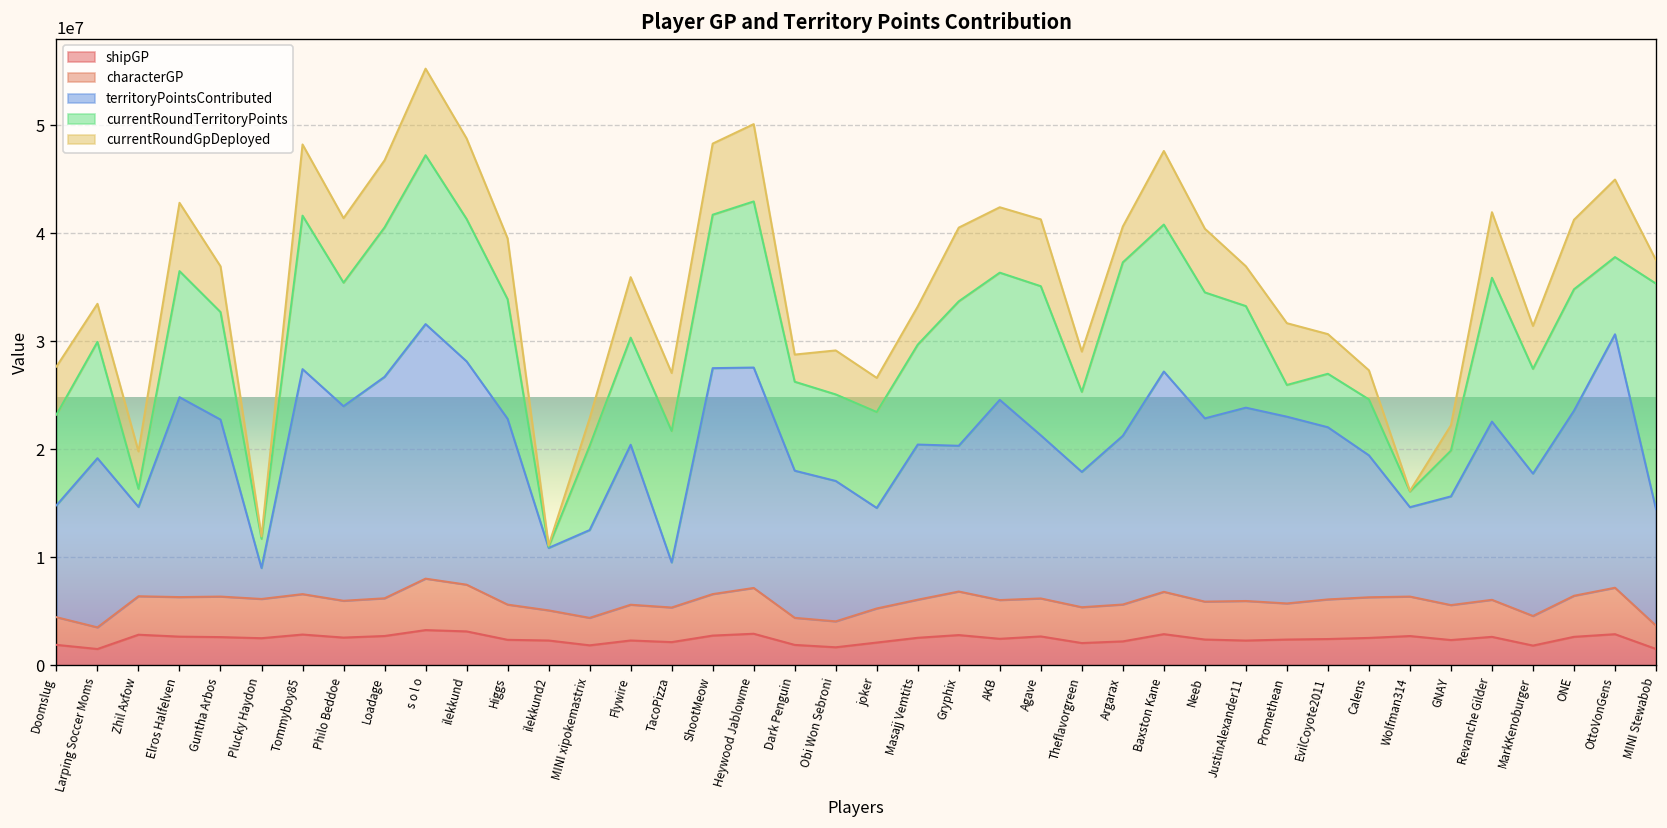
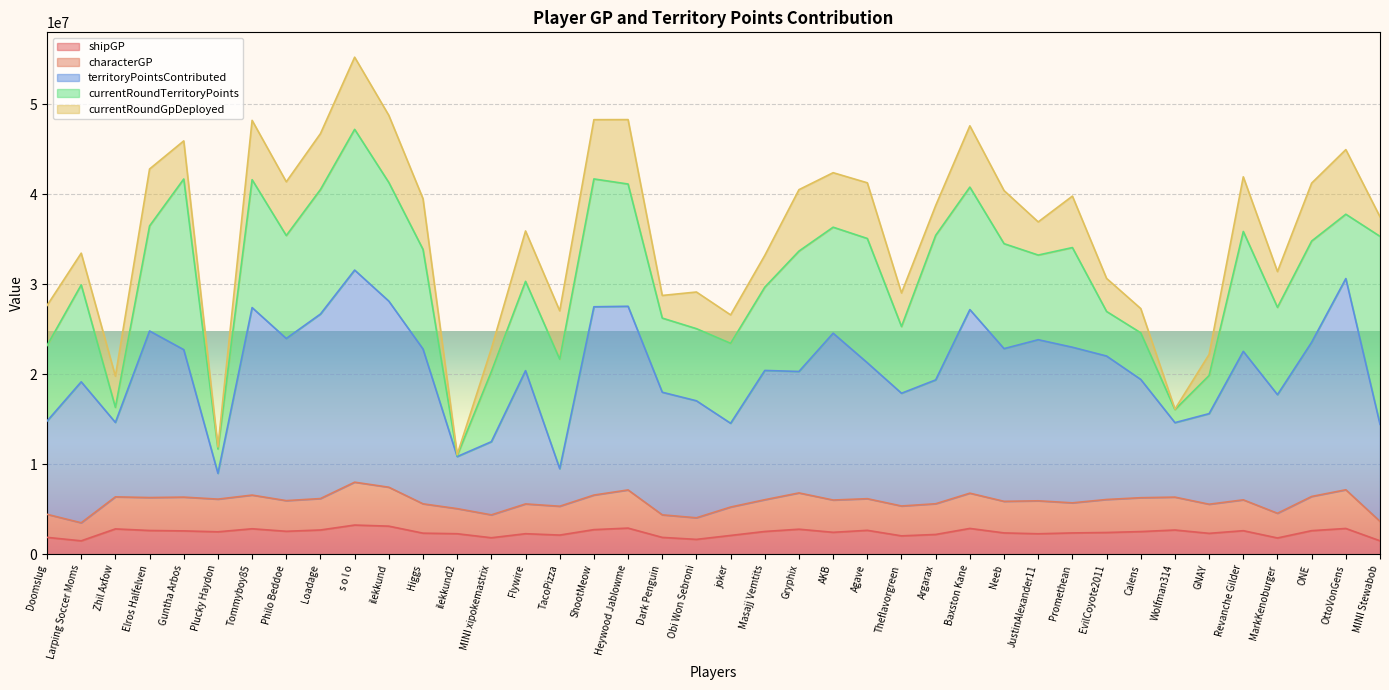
currentRoundTerritoryPoints, Guntha Arbos: 10000000 -> 19000000
currentRoundTerritoryPoints, Heywood Jablowme: 15000000 -> 14000000
territoryPointsContributed, Argarax: 16000000 -> 14000000
currentRoundTerritoryPoints, Promethean: 3000000 -> 11000000
